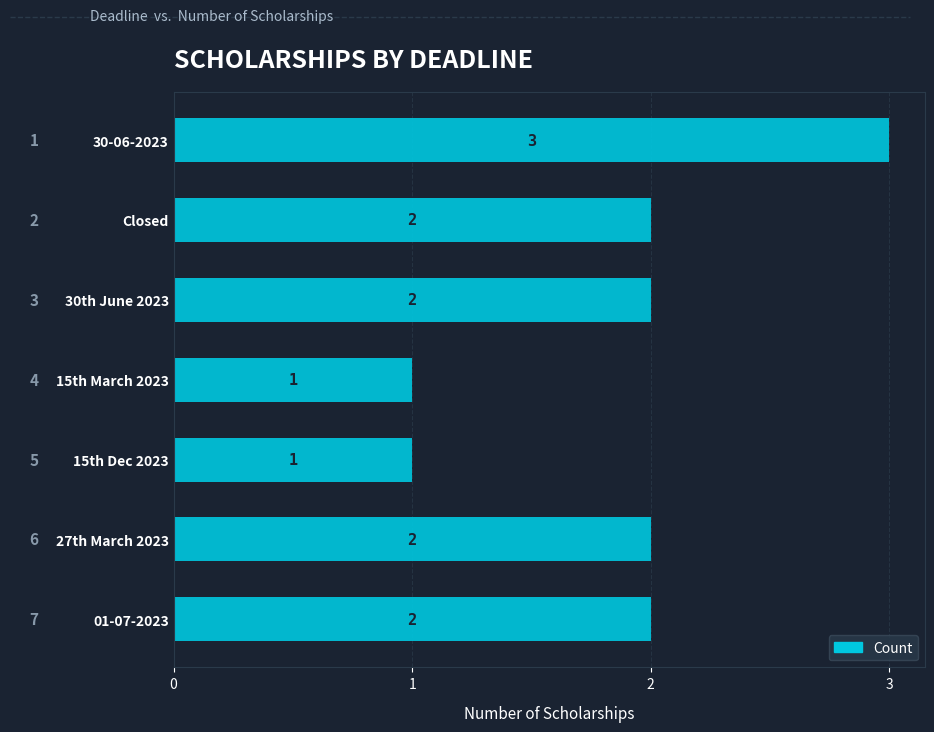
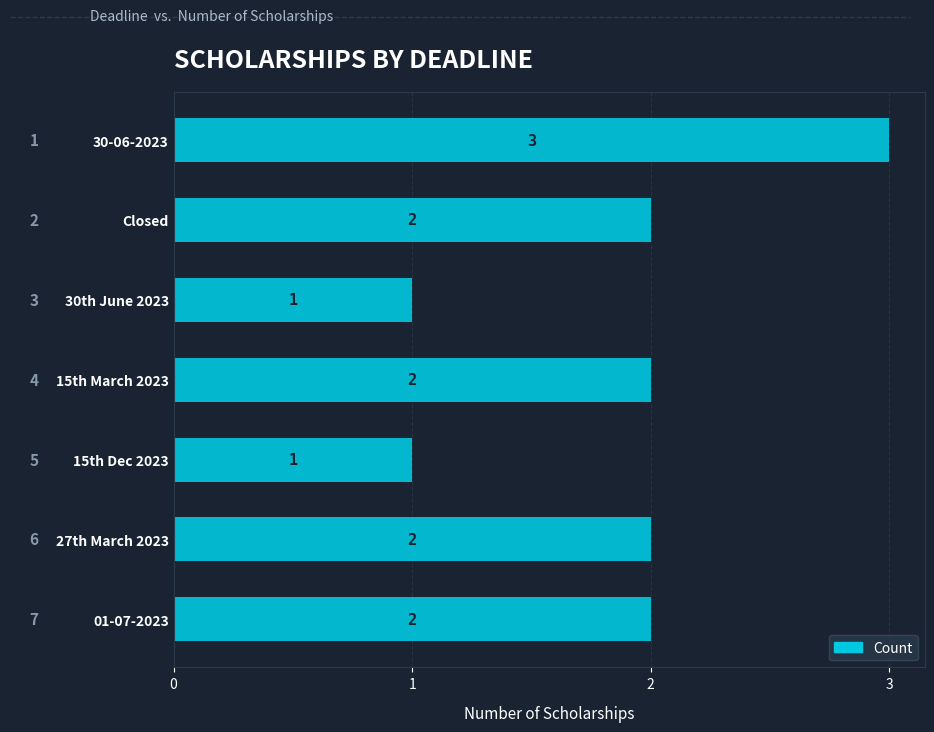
30th June 2023: 2 -> 1
15th March 2023: 1 -> 2
